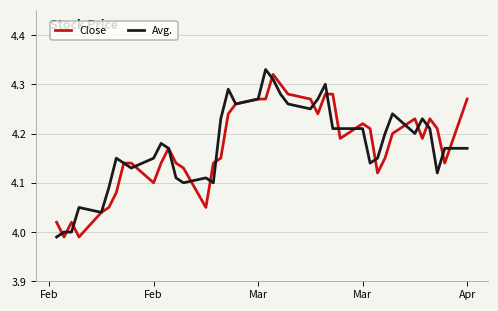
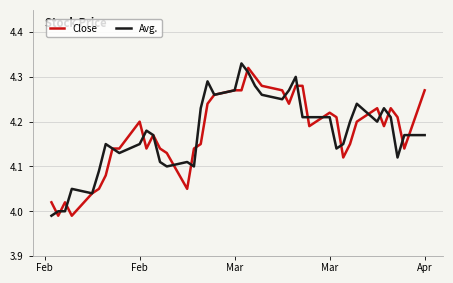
Close, Feb: 4.1 -> 4.2
